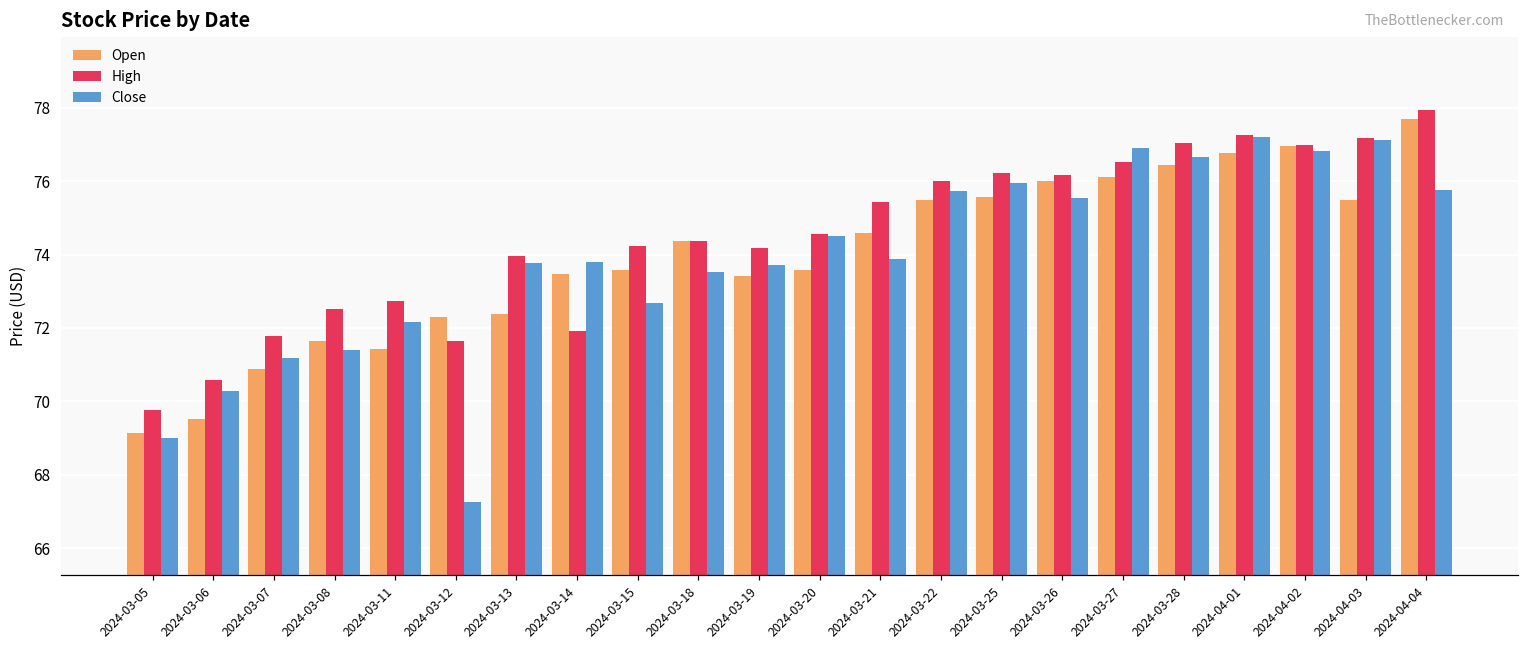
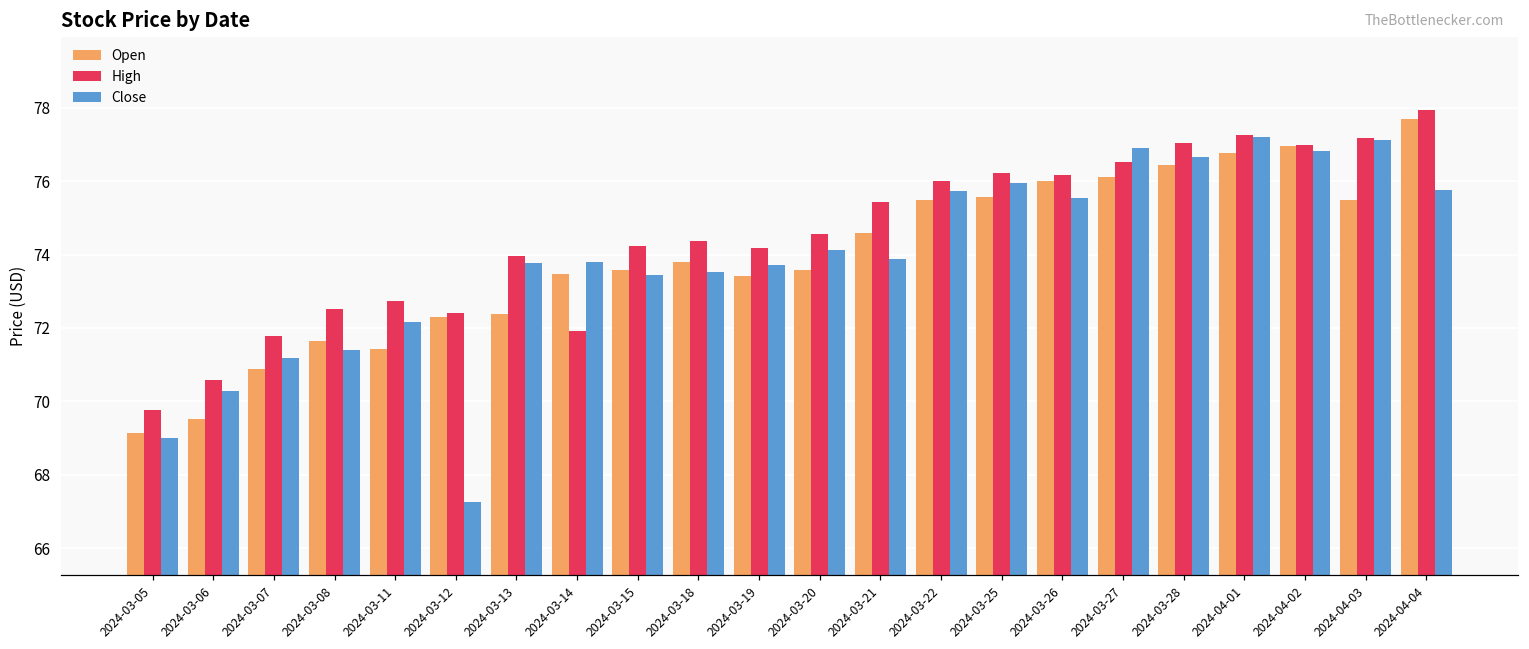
High, 2024-03-12: 71.7 -> 72.4
Close, 2024-03-15: 72.7 -> 73.4
Open, 2024-03-18: 74.4 -> 73.8
Close, 2024-03-20: 74.5 -> 74.1
